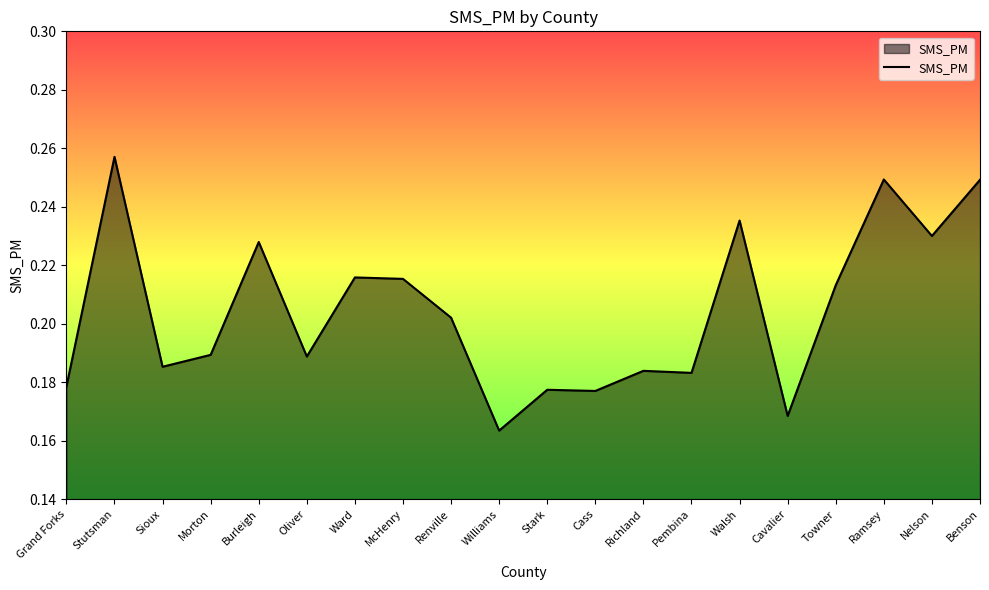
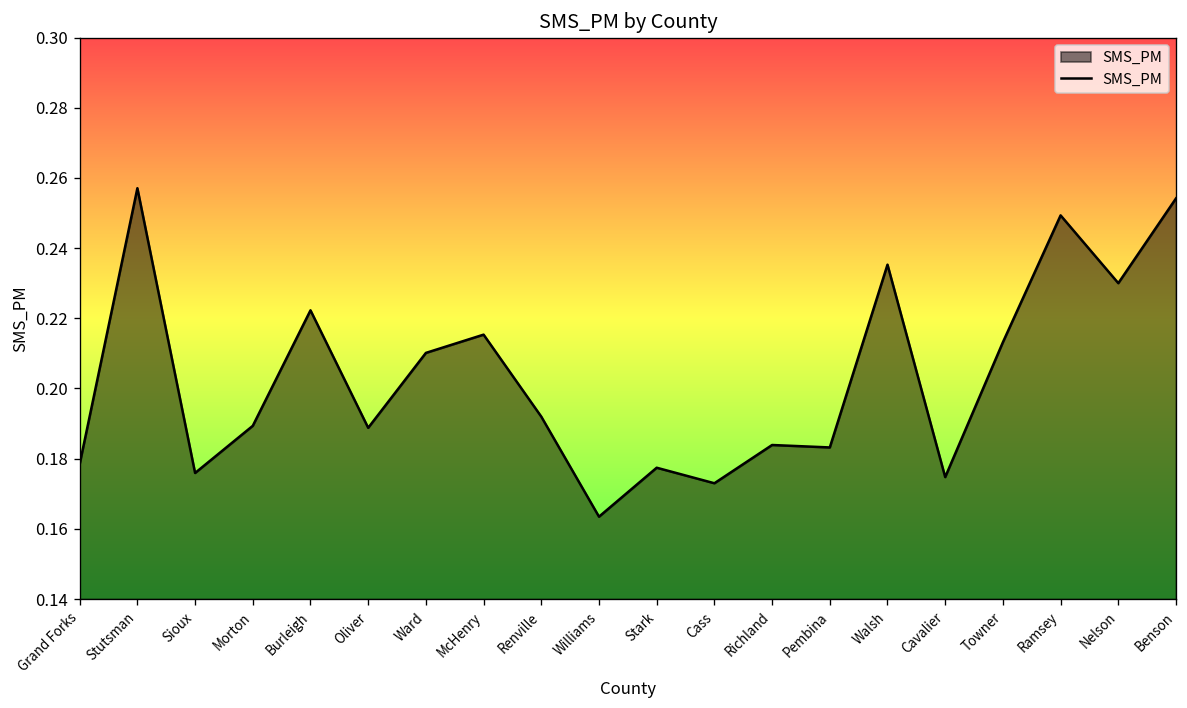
Sioux: 0.185 -> 0.176
Burleigh: 0.228 -> 0.222
Ward: 0.216 -> 0.210
Renville: 0.202 -> 0.192
Cass: 0.177 -> 0.173
Cavalier: 0.168 -> 0.175
Benson: 0.249 -> 0.254
